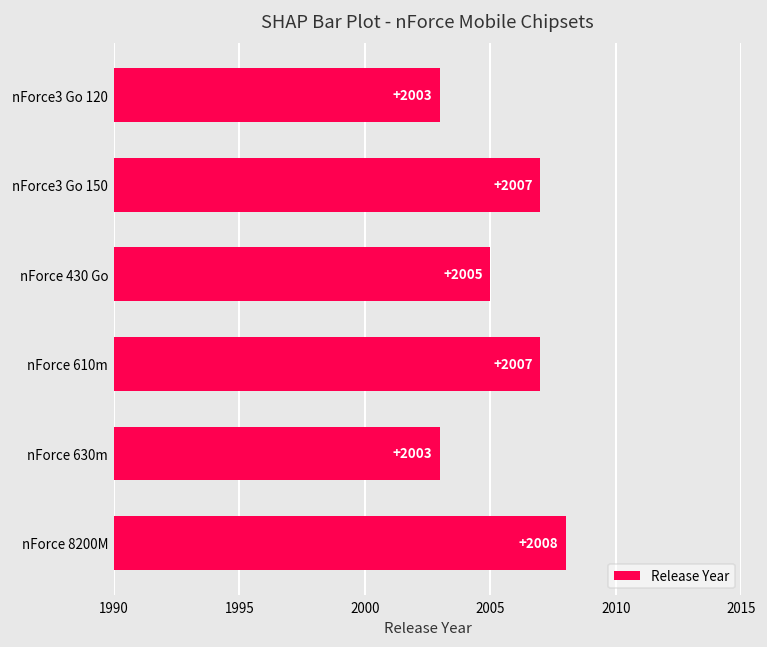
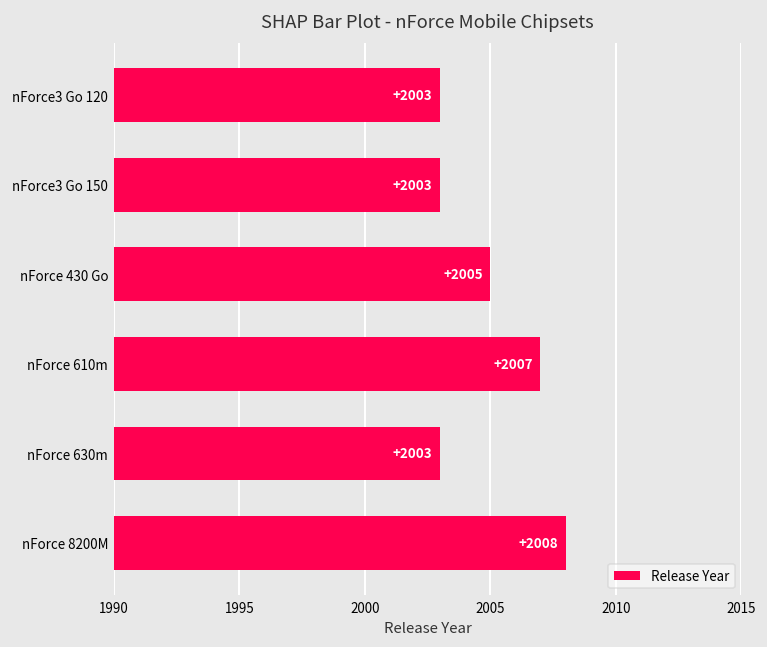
nForce3 Go 150: +2007 -> +2003
